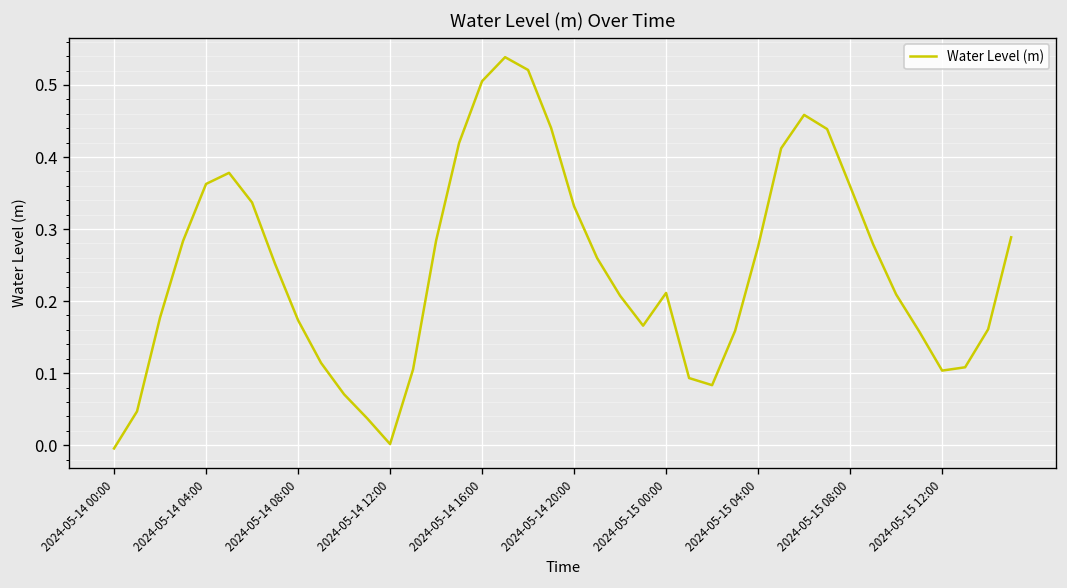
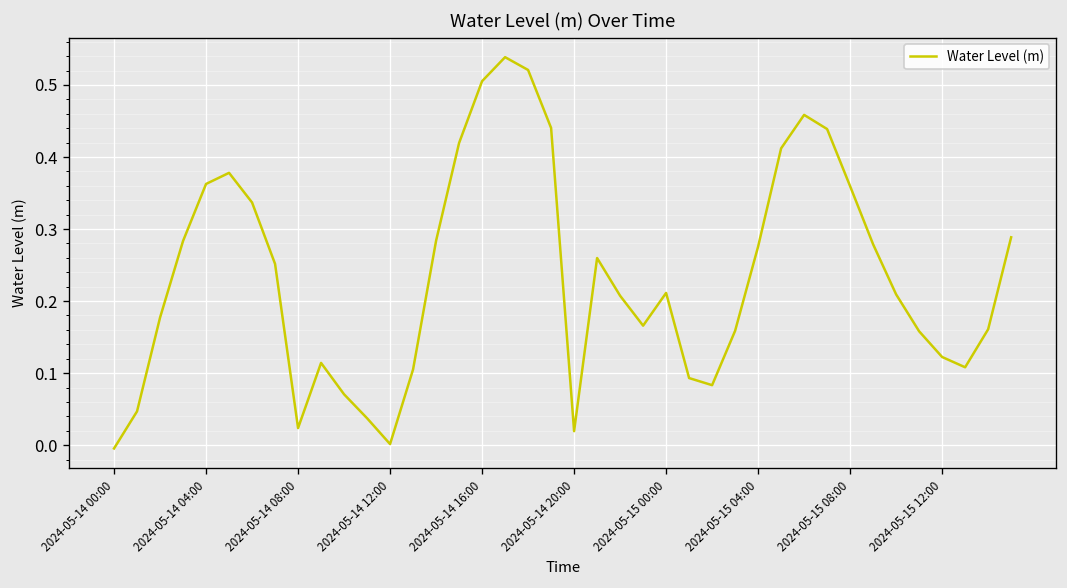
2024-05-14 08:00: 0.17 -> 0.02
2024-05-14 20:00: 0.33 -> 0.02
2024-05-15 12:00: 0.10 -> 0.12
